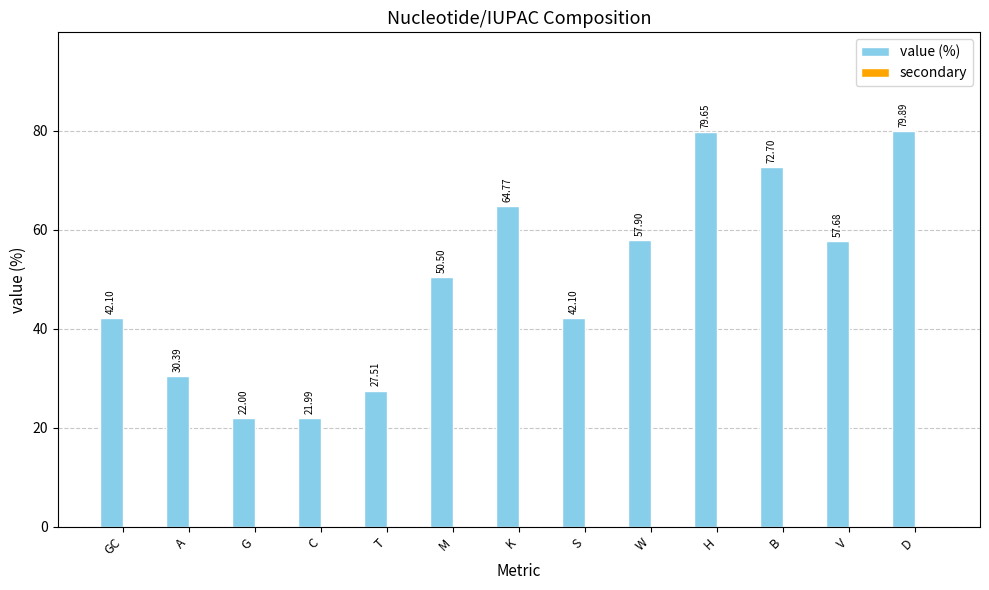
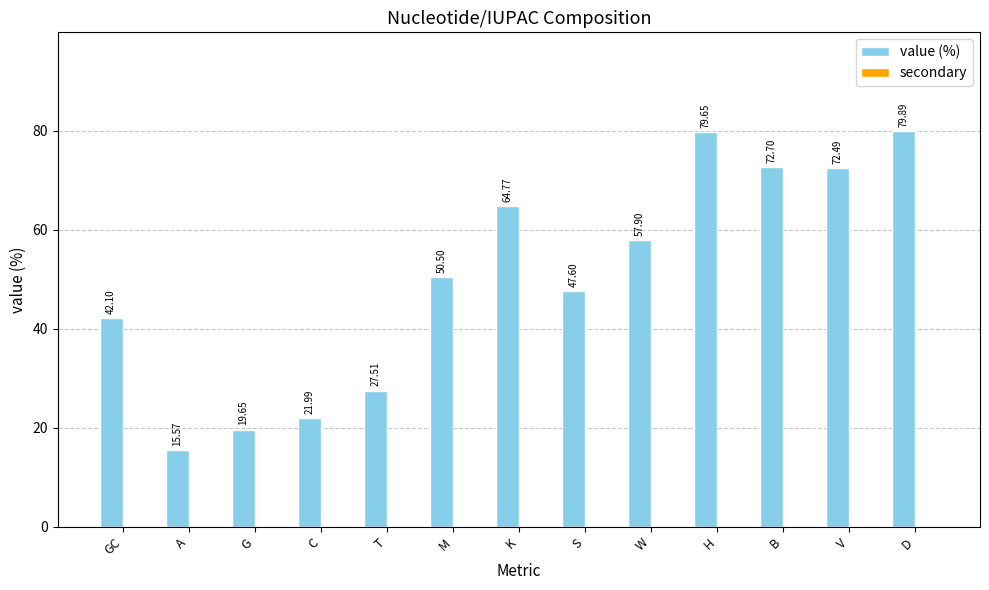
value (%), A: 30.39 -> 15.57
value (%), G: 22.00 -> 19.65
value (%), S: 42.10 -> 47.60
value (%), V: 57.68 -> 72.49
